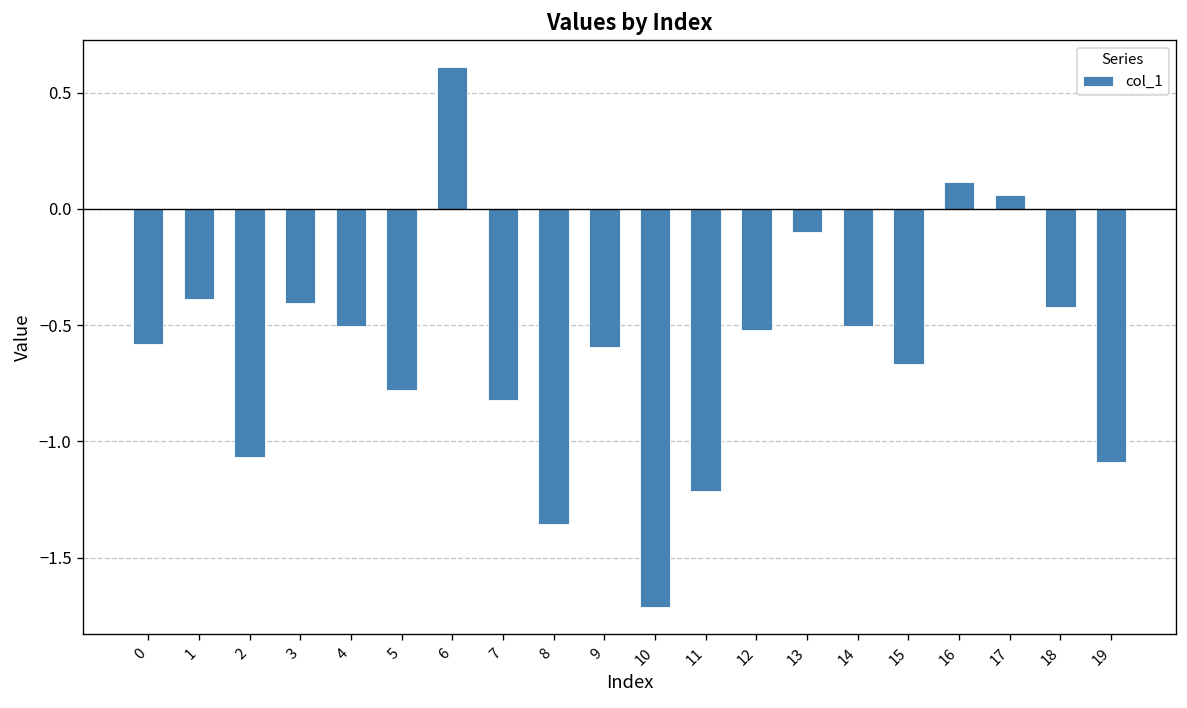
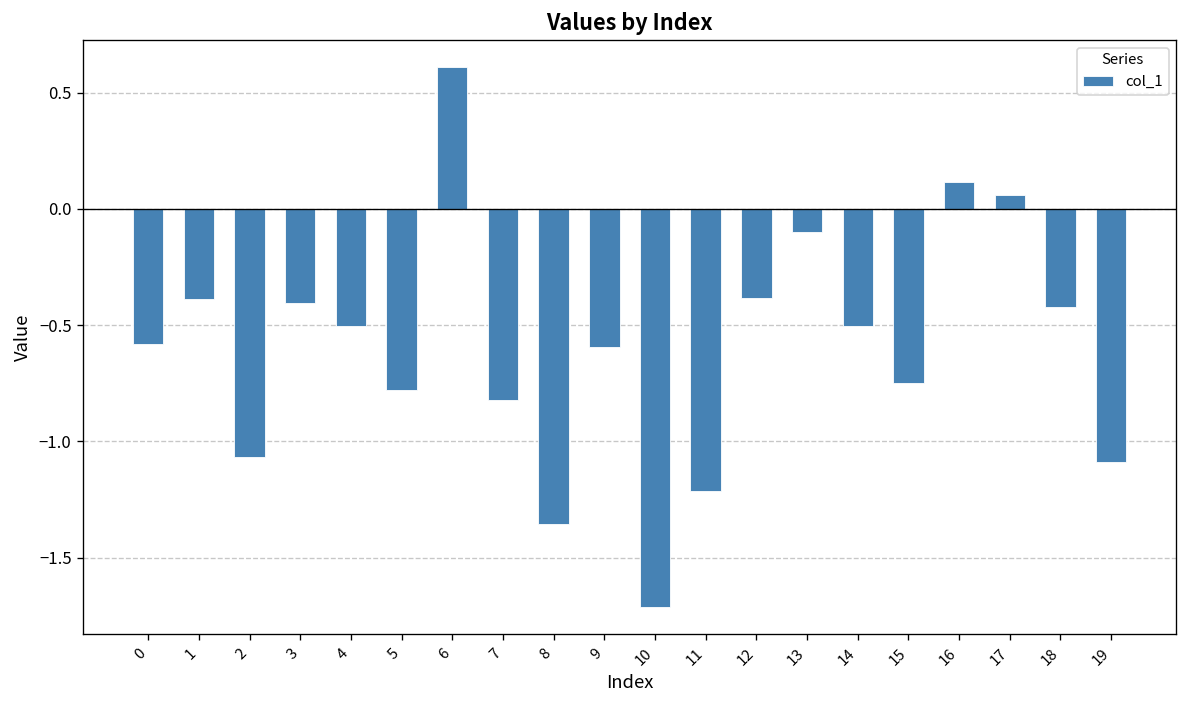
12: -0.52 -> -0.38
15: -0.67 -> -0.75
